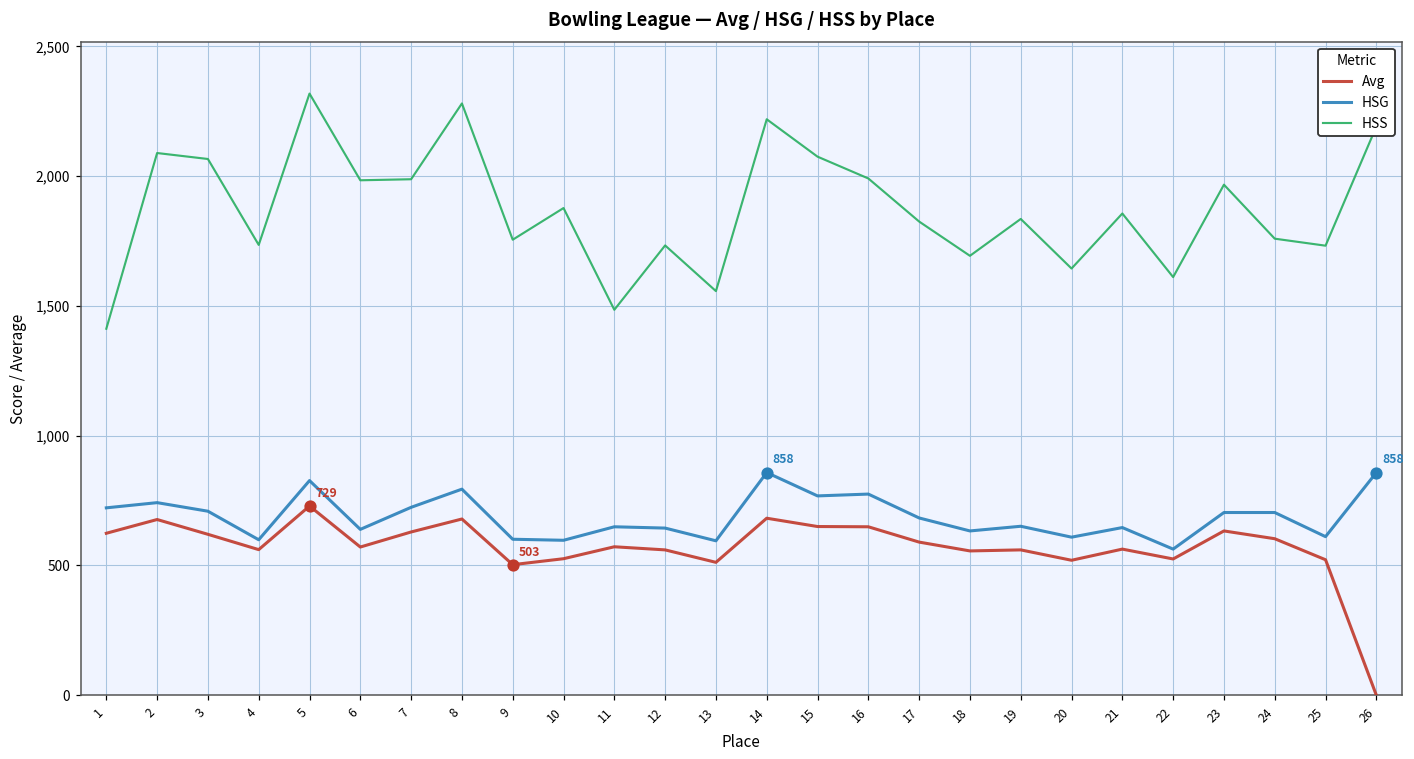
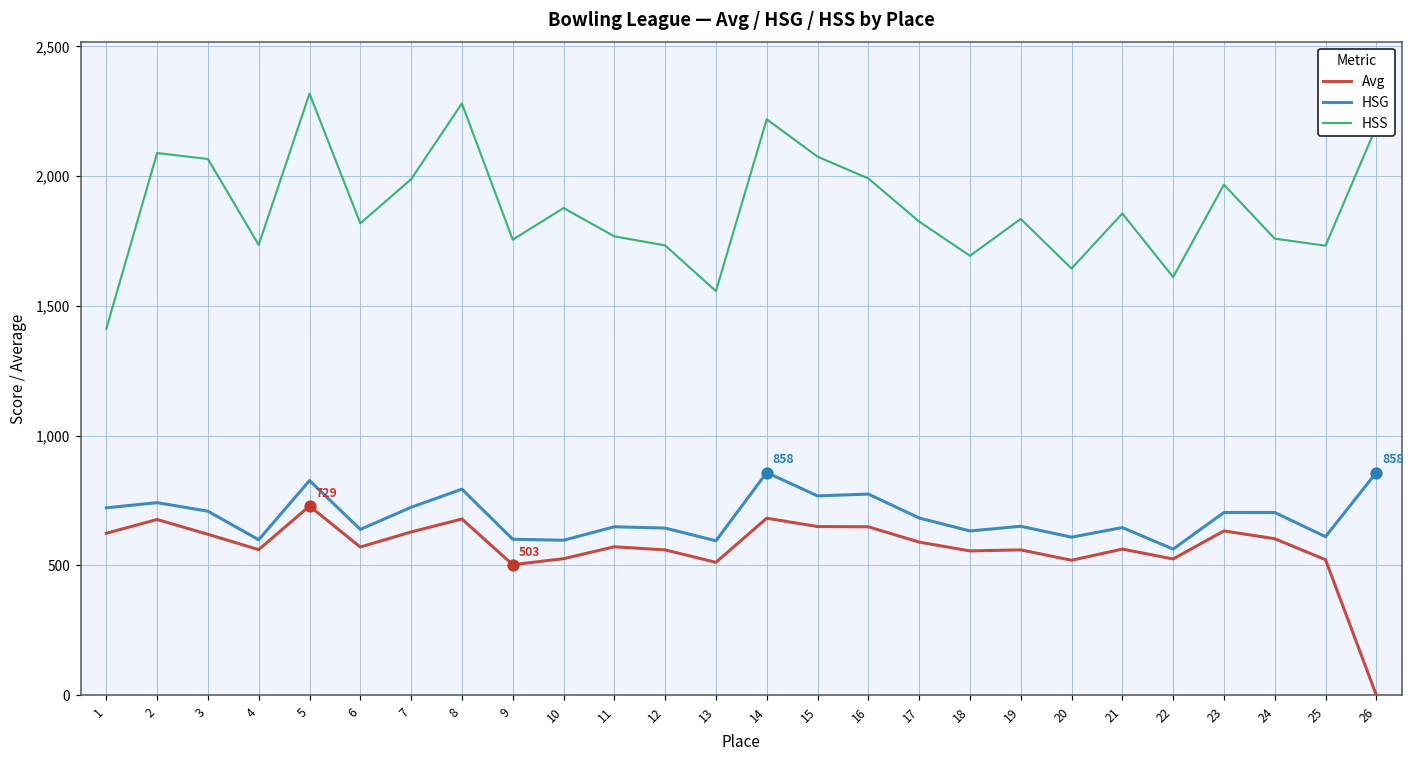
HSS, 6: 1,980 -> 1,820
HSS, 11: 1,490 -> 1,770
